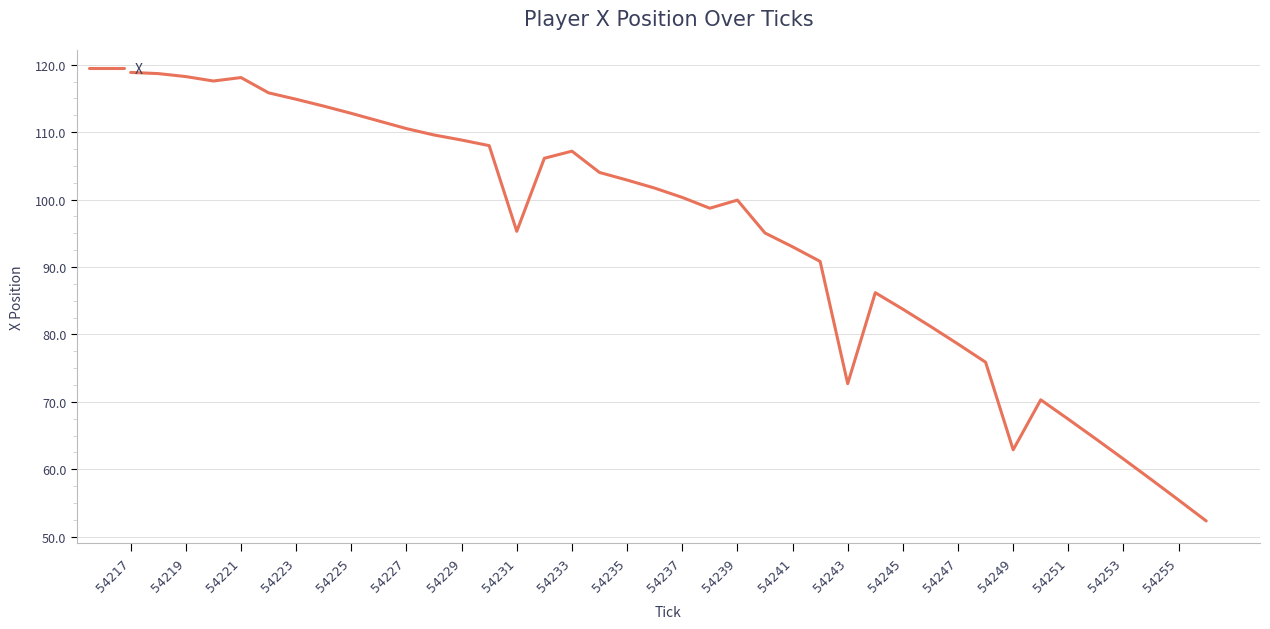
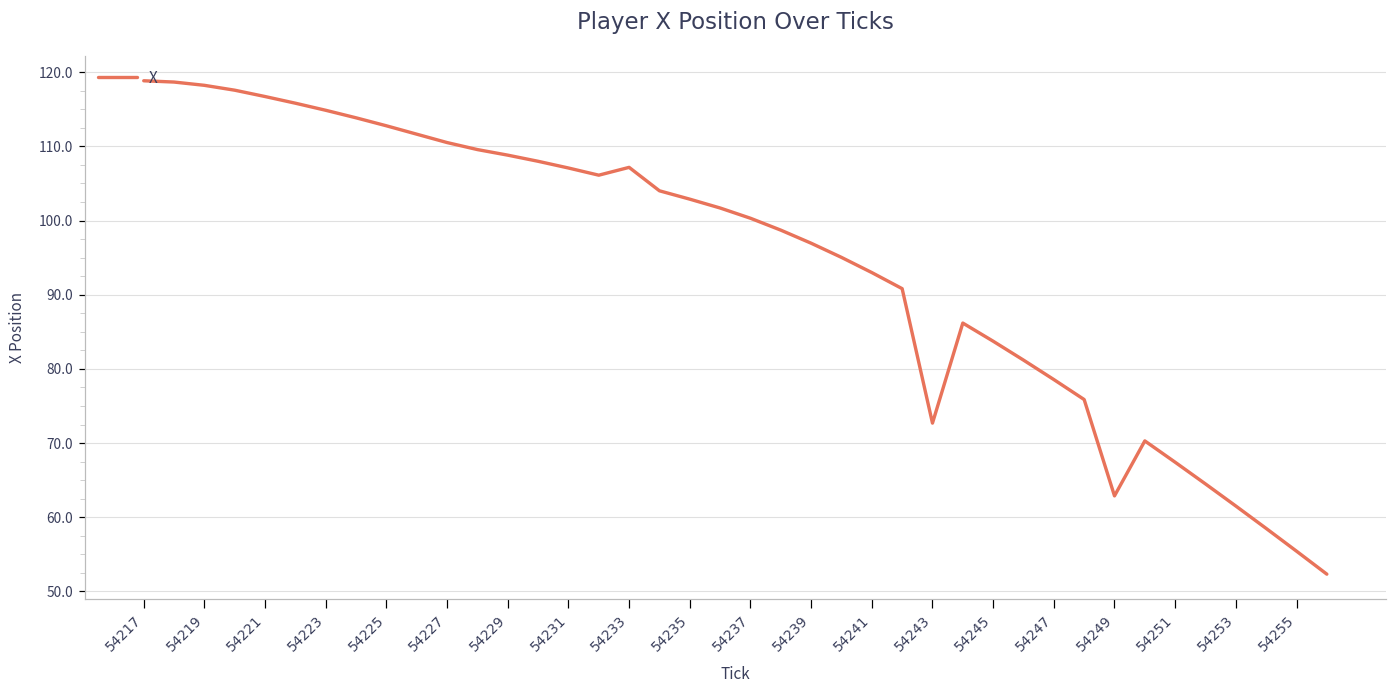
54221: 118 -> 117
54231: 95 -> 107
54239: 100 -> 97
